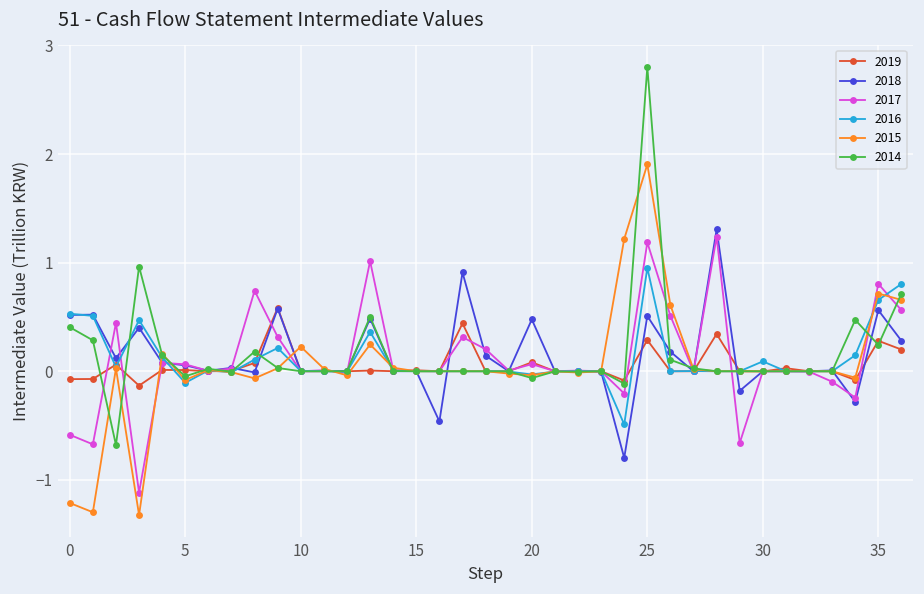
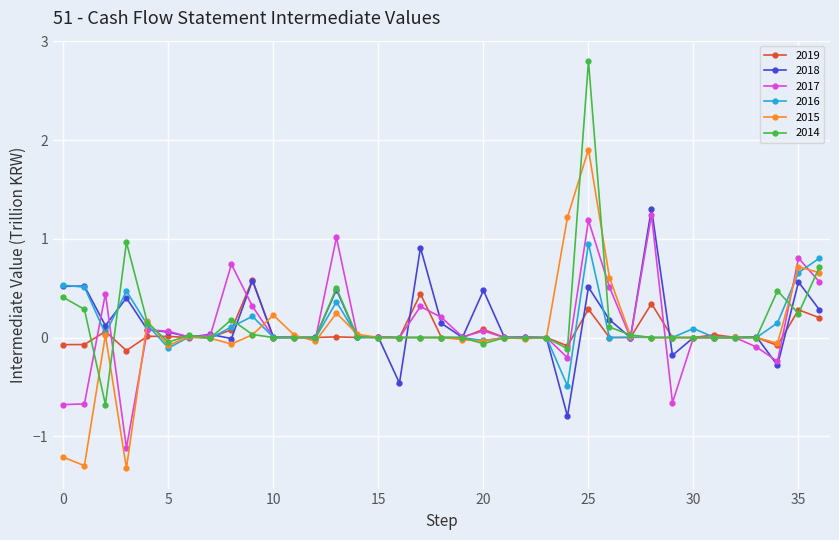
2017, 0: -0.6 -> -0.7
